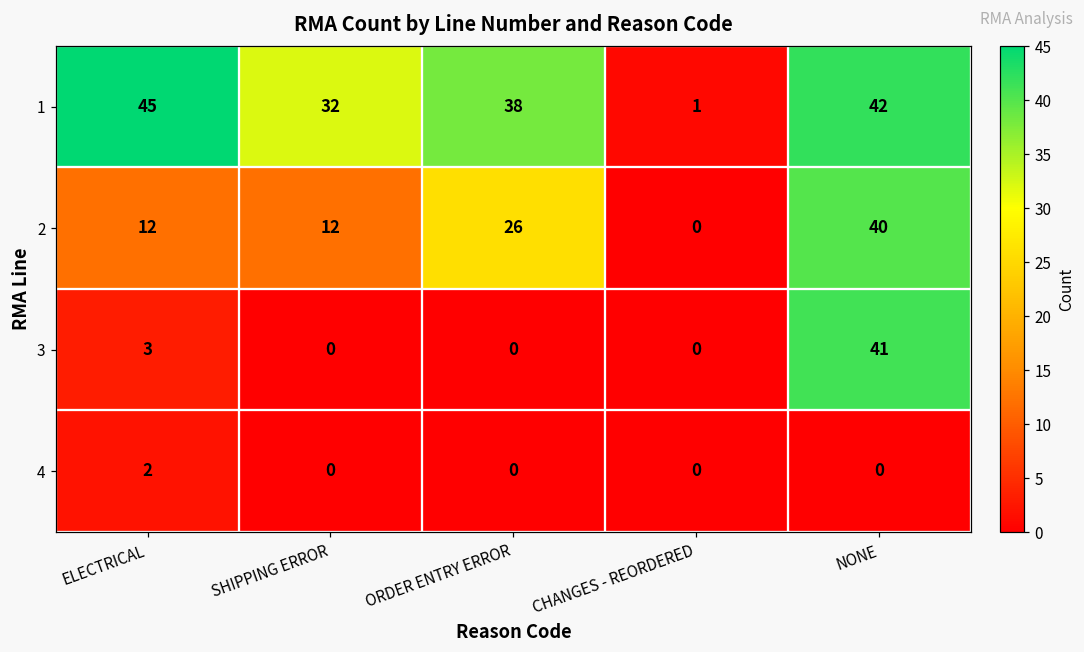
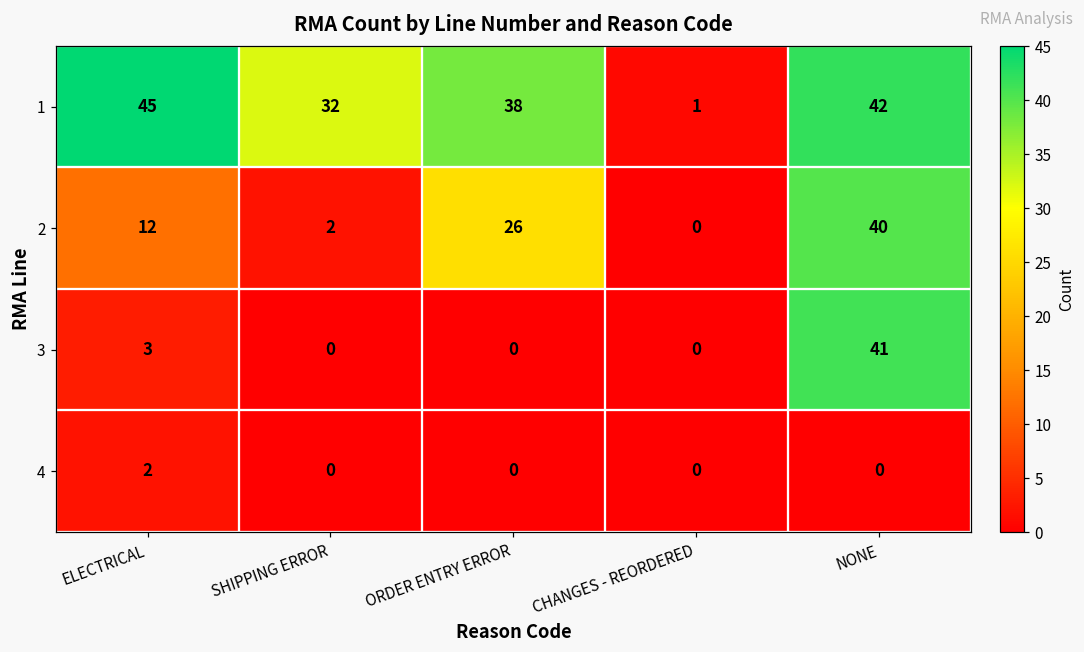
2, SHIPPING ERROR: 12 -> 2
